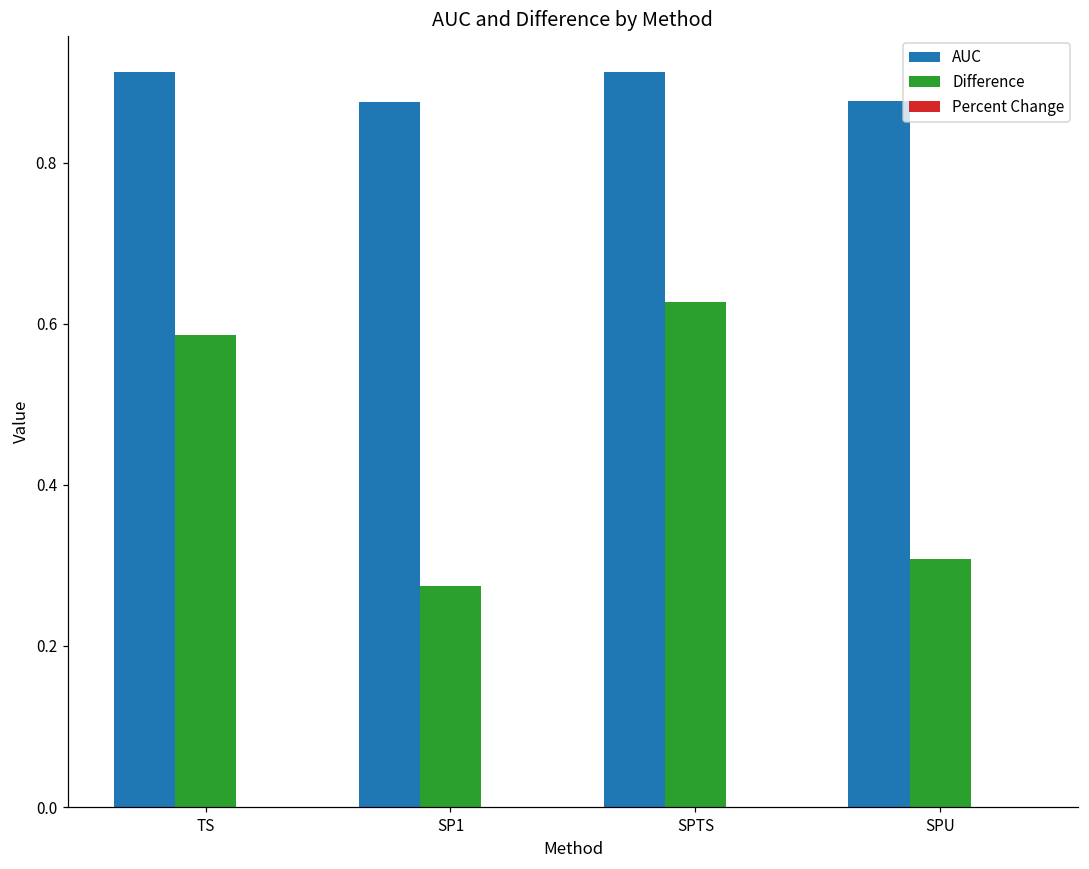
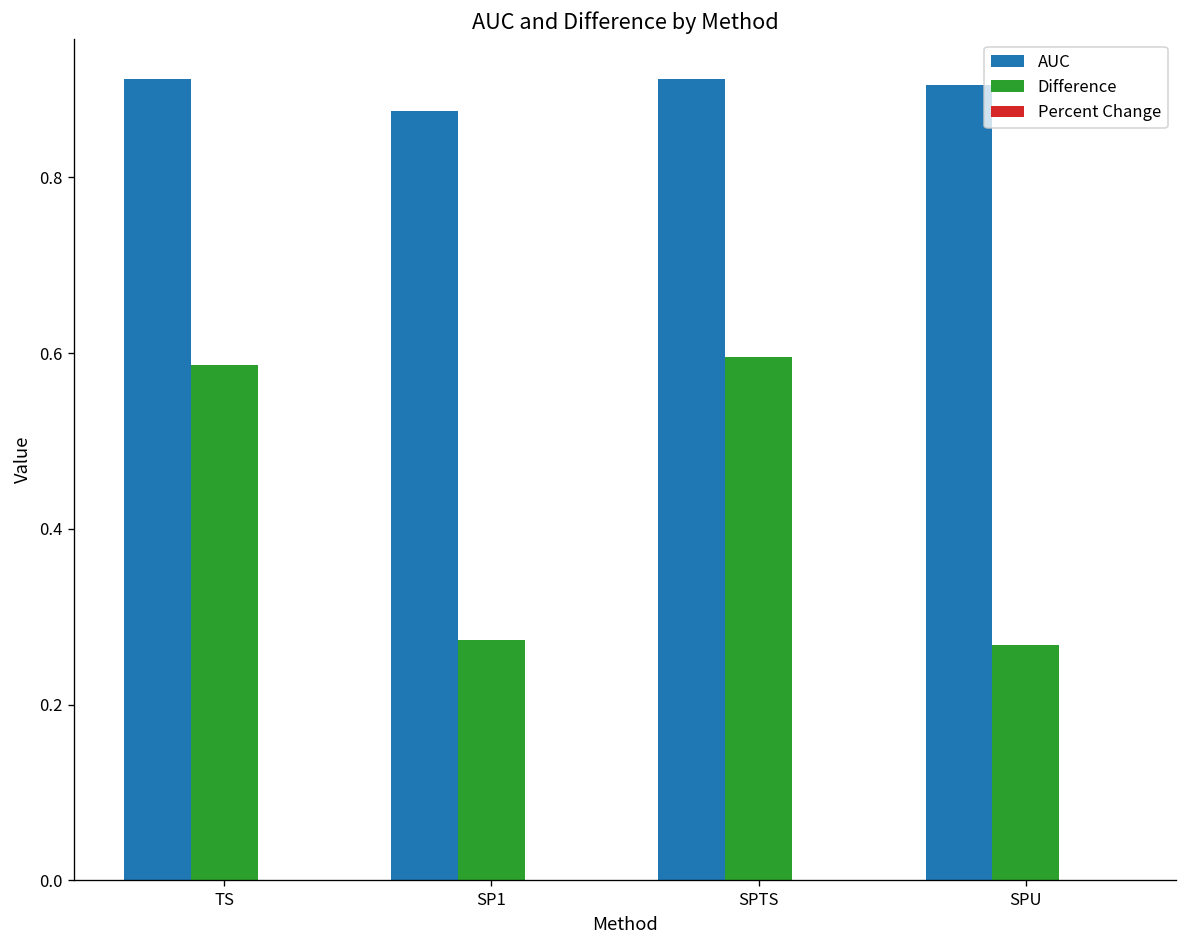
Difference, SPTS: 0.63 -> 0.60
AUC, SPU: 0.88 -> 0.91
Difference, SPU: 0.31 -> 0.27
